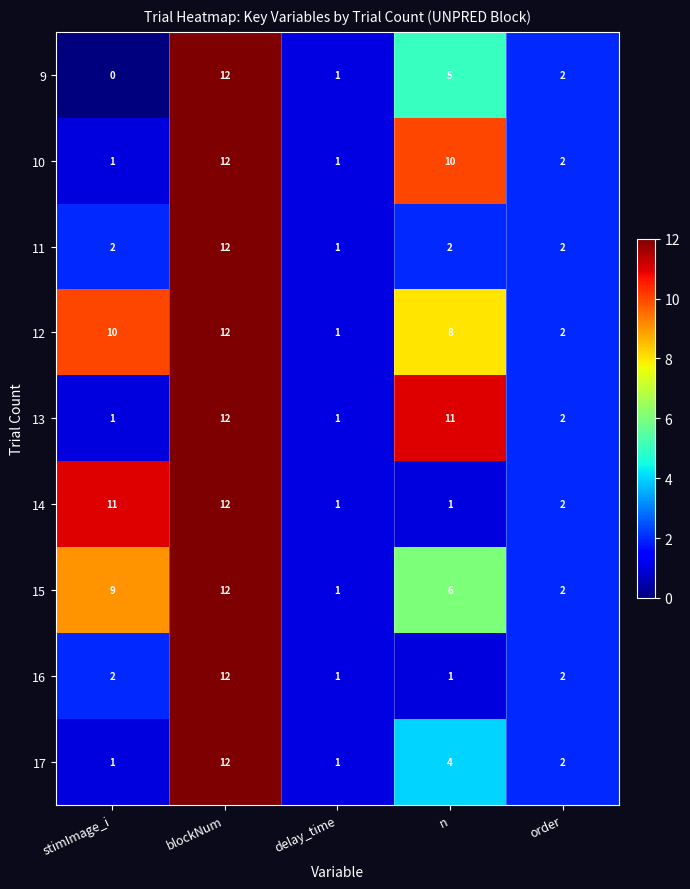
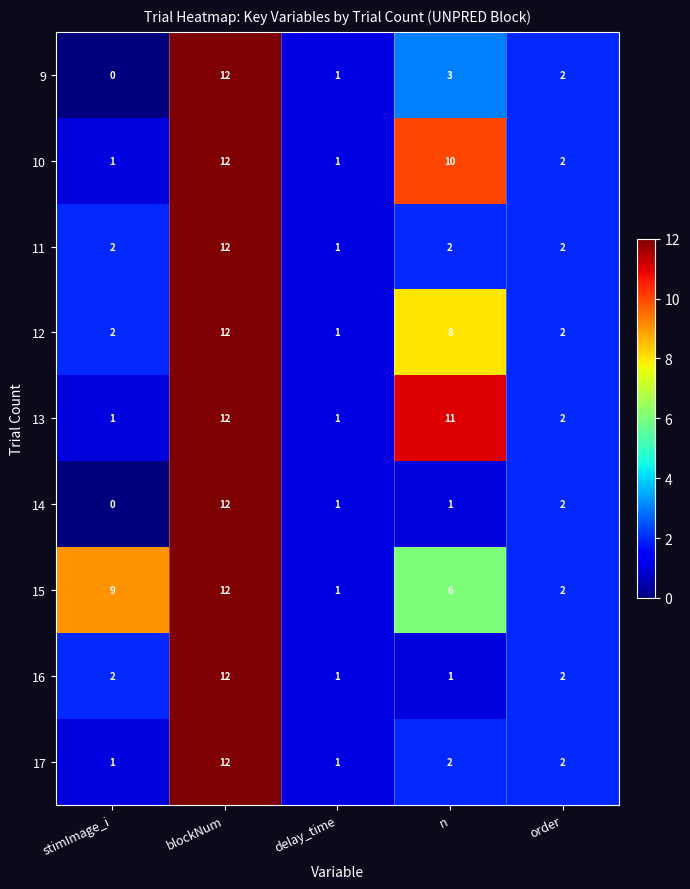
9, n: 5 -> 3
12, stimImage_i: 10 -> 2
14, stimImage_i: 11 -> 0
17, n: 4 -> 2
